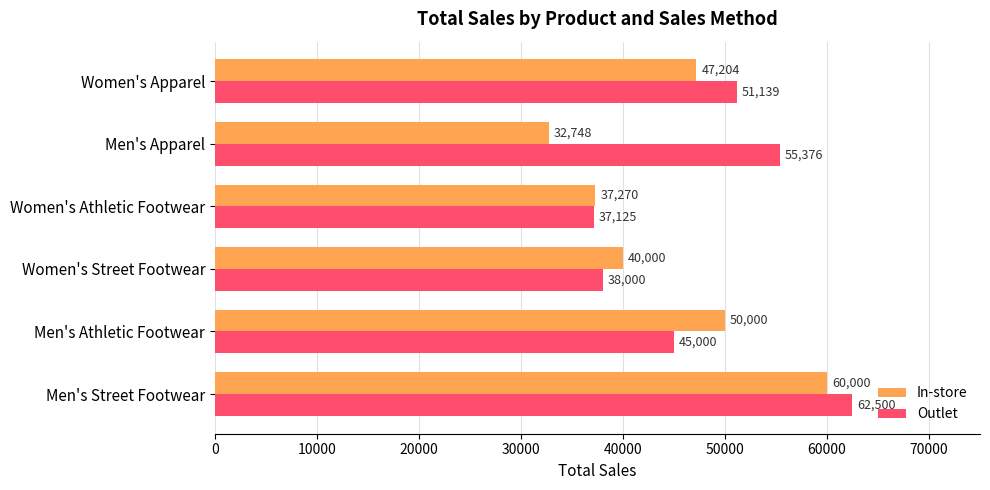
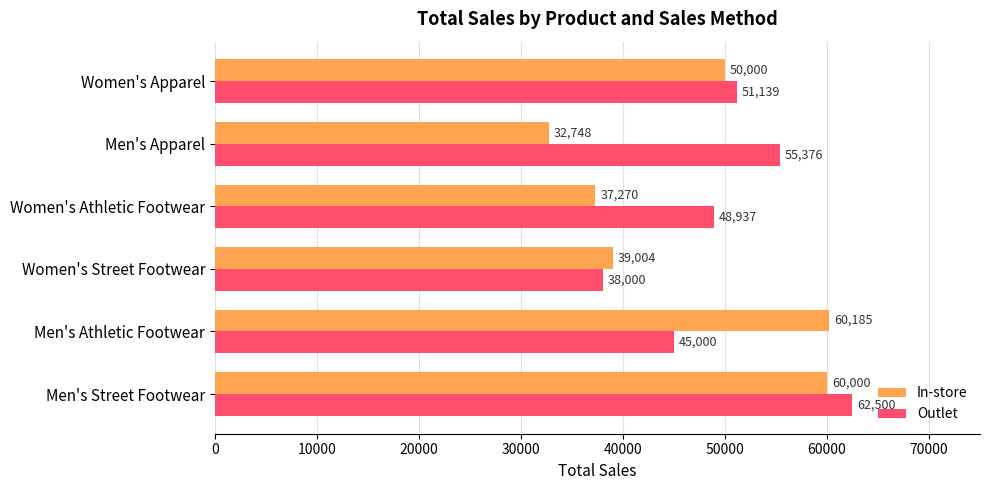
In-store, Women's Apparel: 47,204 -> 50,000
Outlet, Women's Athletic Footwear: 37,125 -> 48,937
In-store, Women's Street Footwear: 40,000 -> 39,004
In-store, Men's Athletic Footwear: 50,000 -> 60,185
